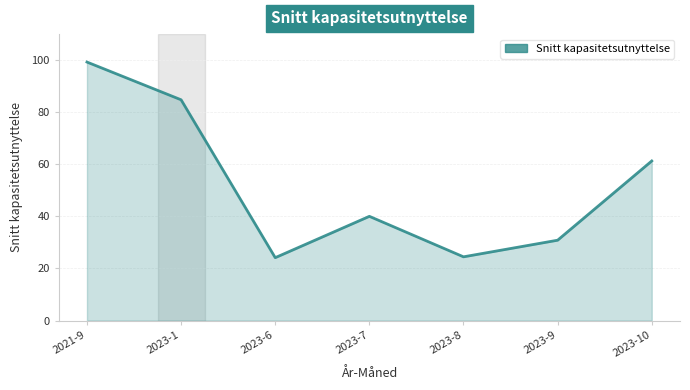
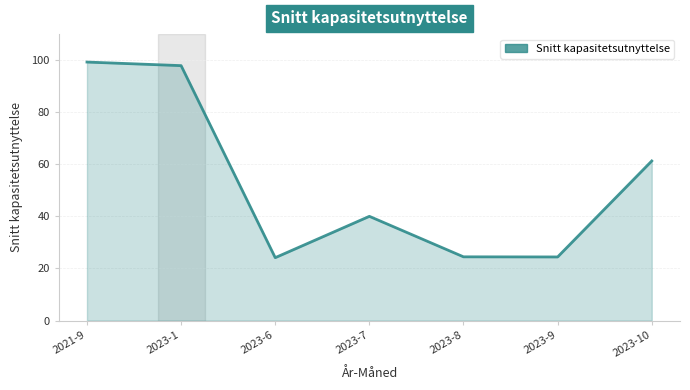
2023-1: 85 -> 98
2023-9: 31 -> 24
